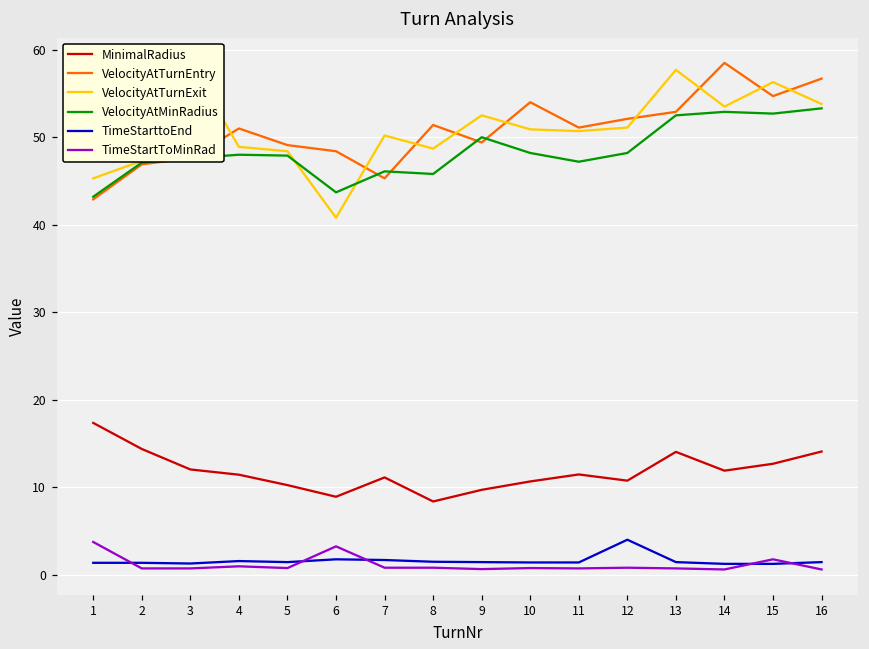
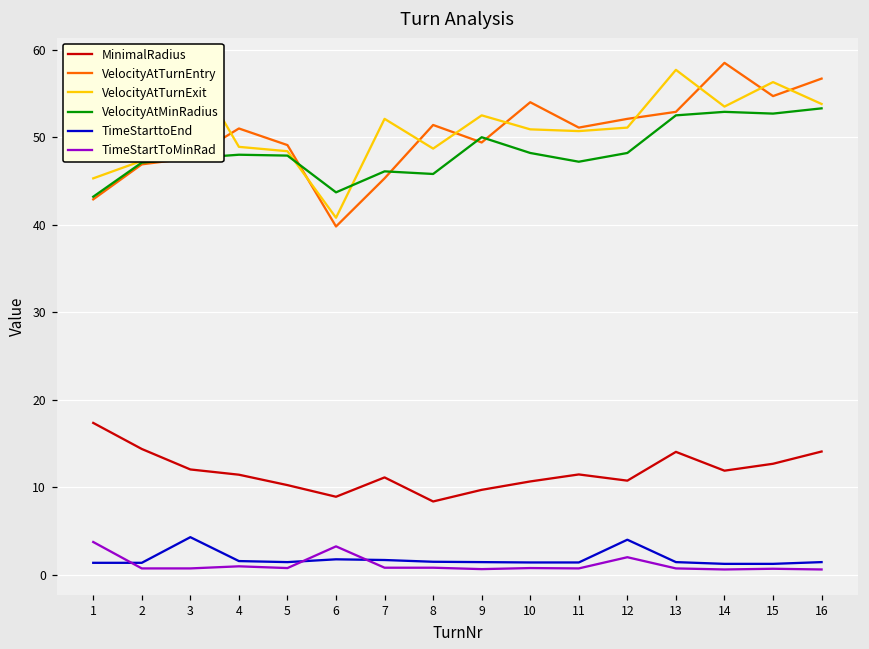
TimeStarttoEnd, 3: 1 -> 4
VelocityAtTurnEntry, 6: 48 -> 40
VelocityAtTurnExit, 7: 50 -> 52
TimeStartToMinRad, 12: 1 -> 2
TimeStartToMinRad, 15: 2 -> 1
